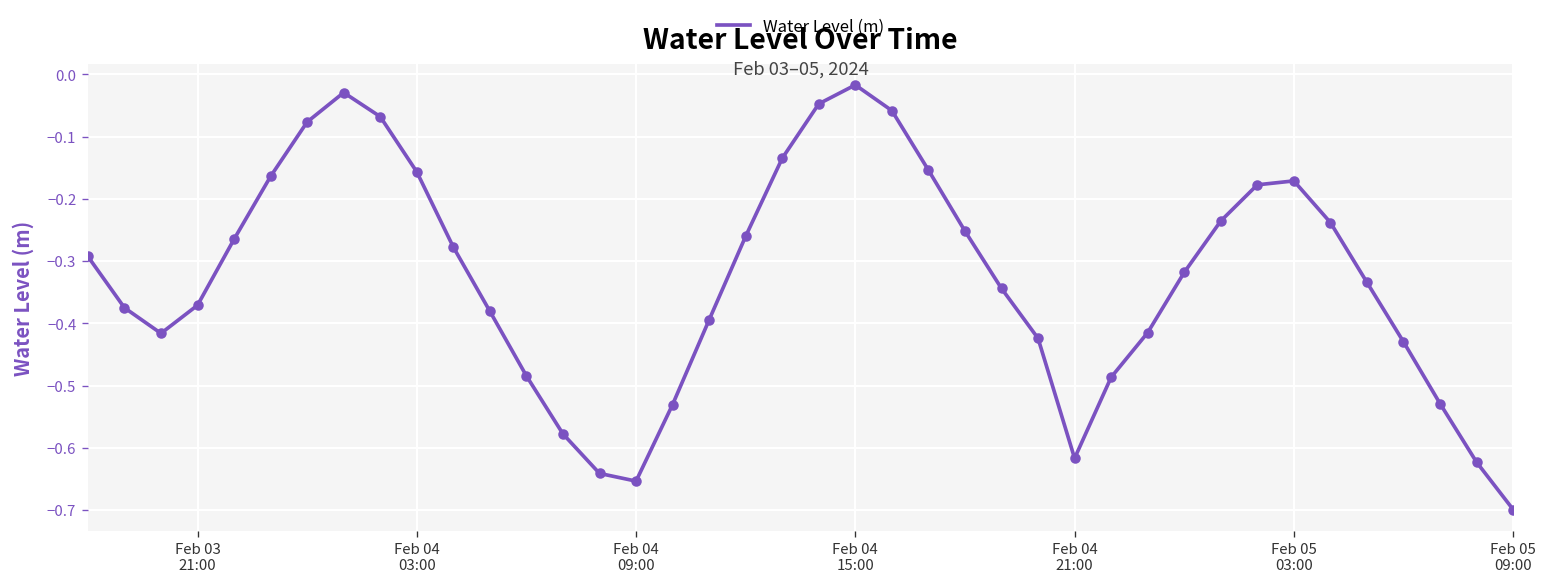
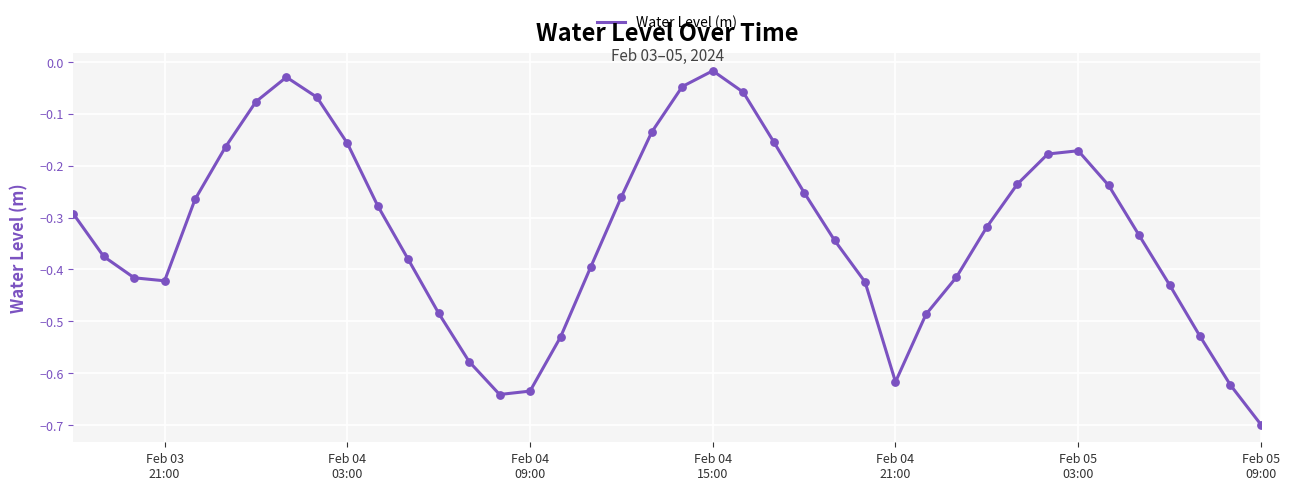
Feb 03 21:00: -0.37 -> -0.42
Feb 04 09:00: -0.65 -> -0.63
